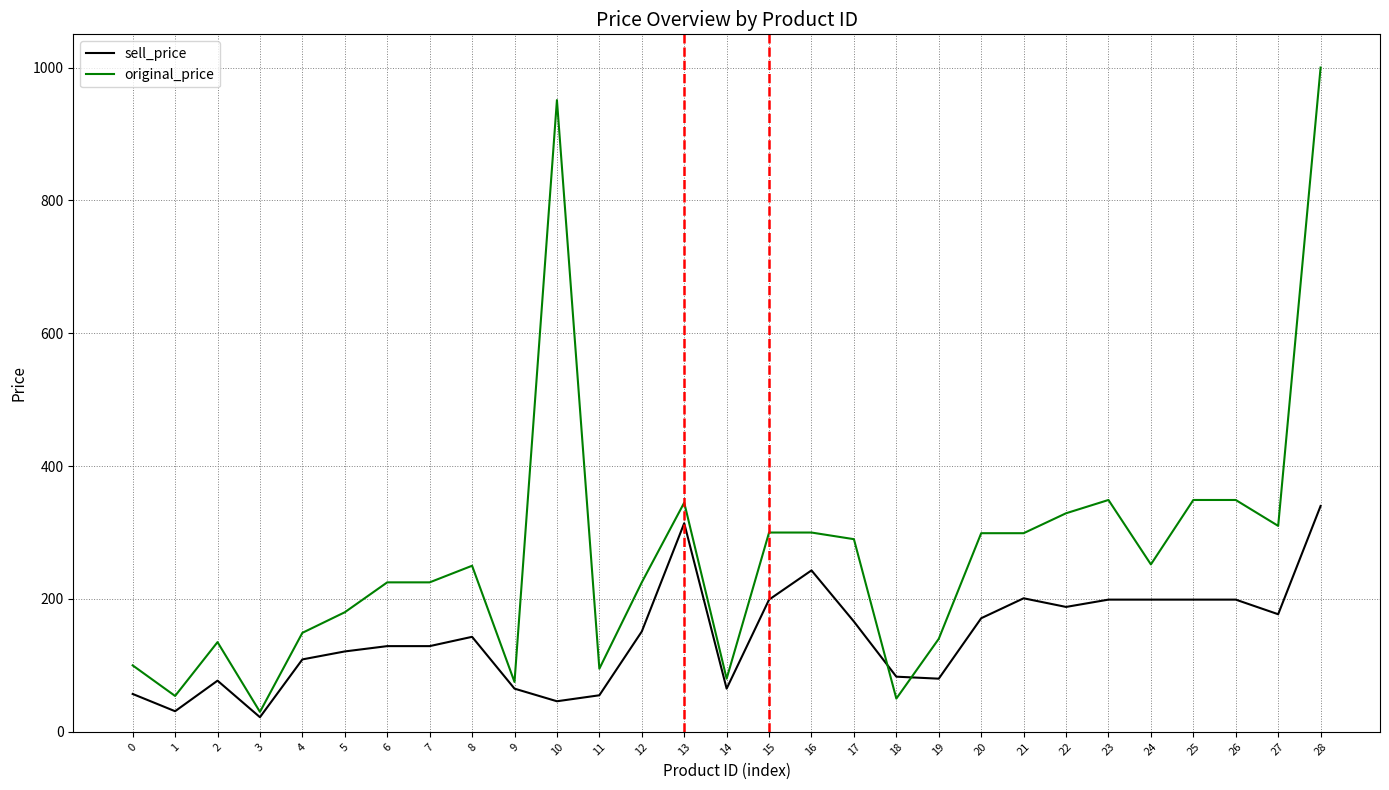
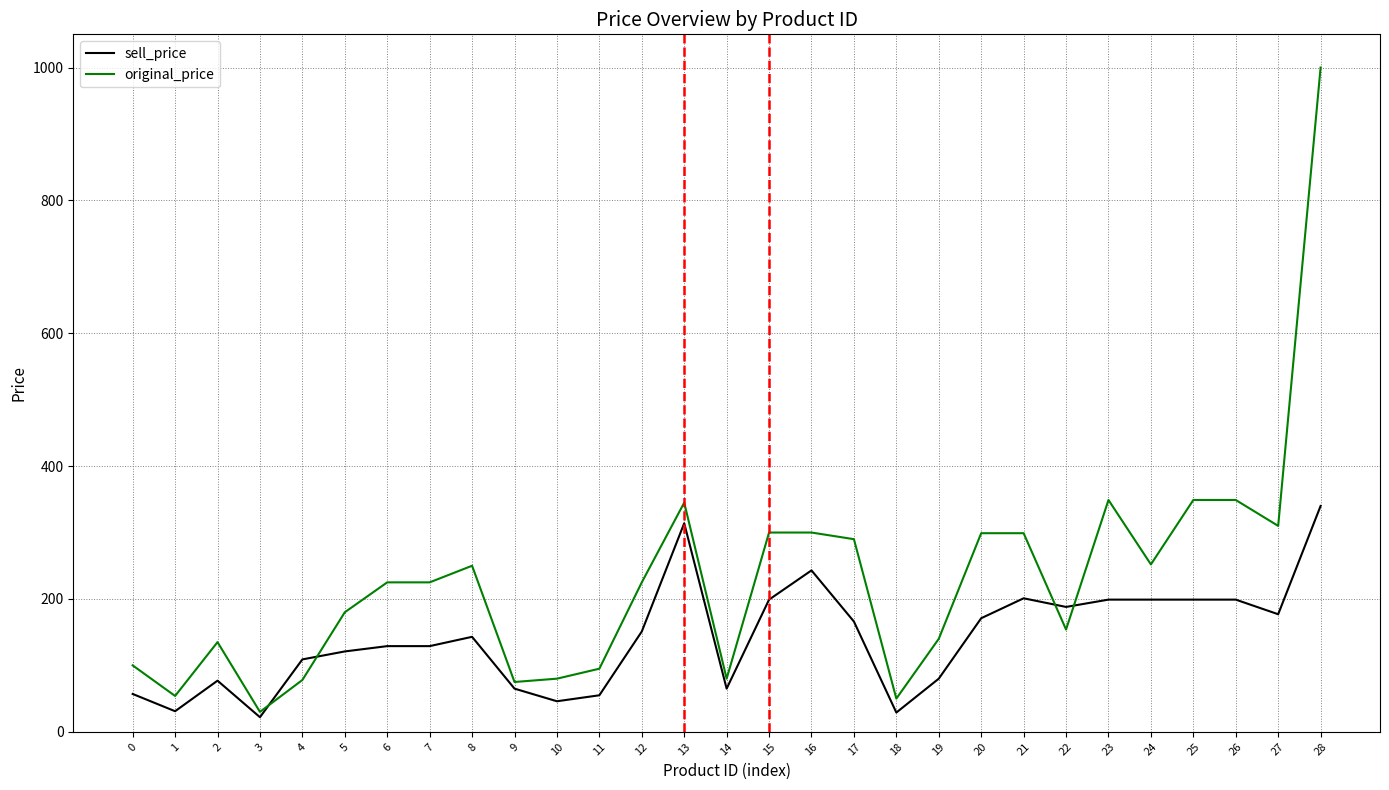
original_price, 4: 150 -> 80
original_price, 10: 950 -> 80
sell_price, 18: 80 -> 30
original_price, 22: 330 -> 150
